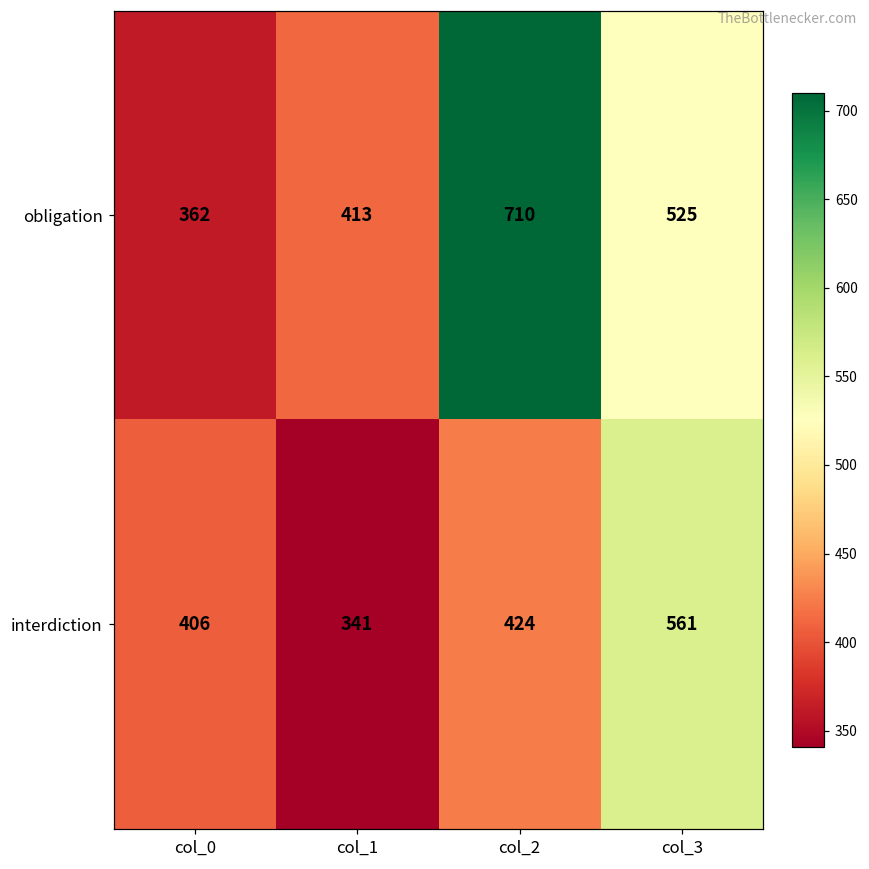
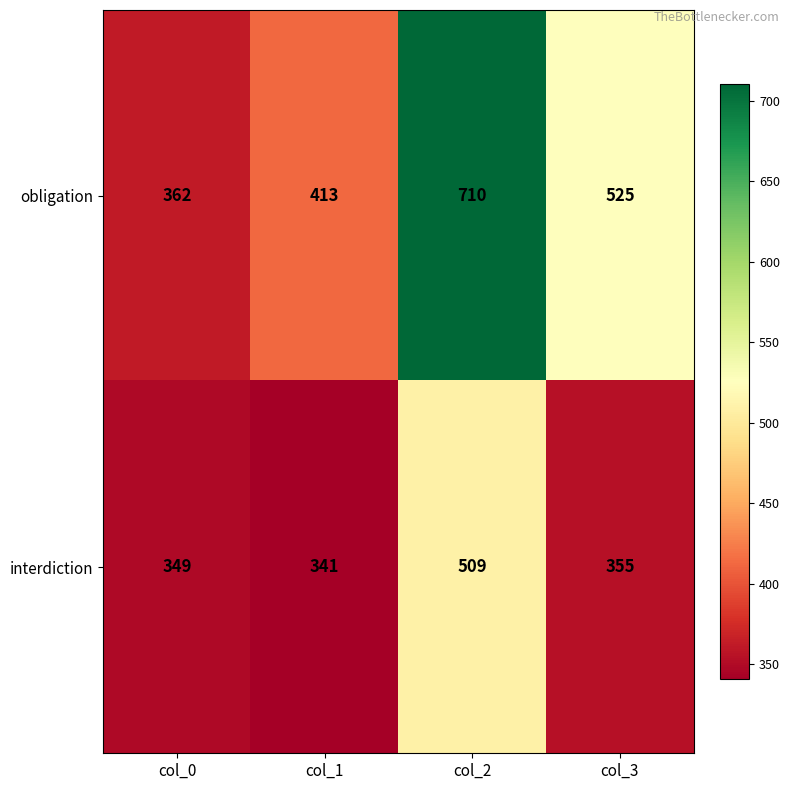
interdiction, col_0: 406 -> 349
interdiction, col_2: 424 -> 509
interdiction, col_3: 561 -> 355
